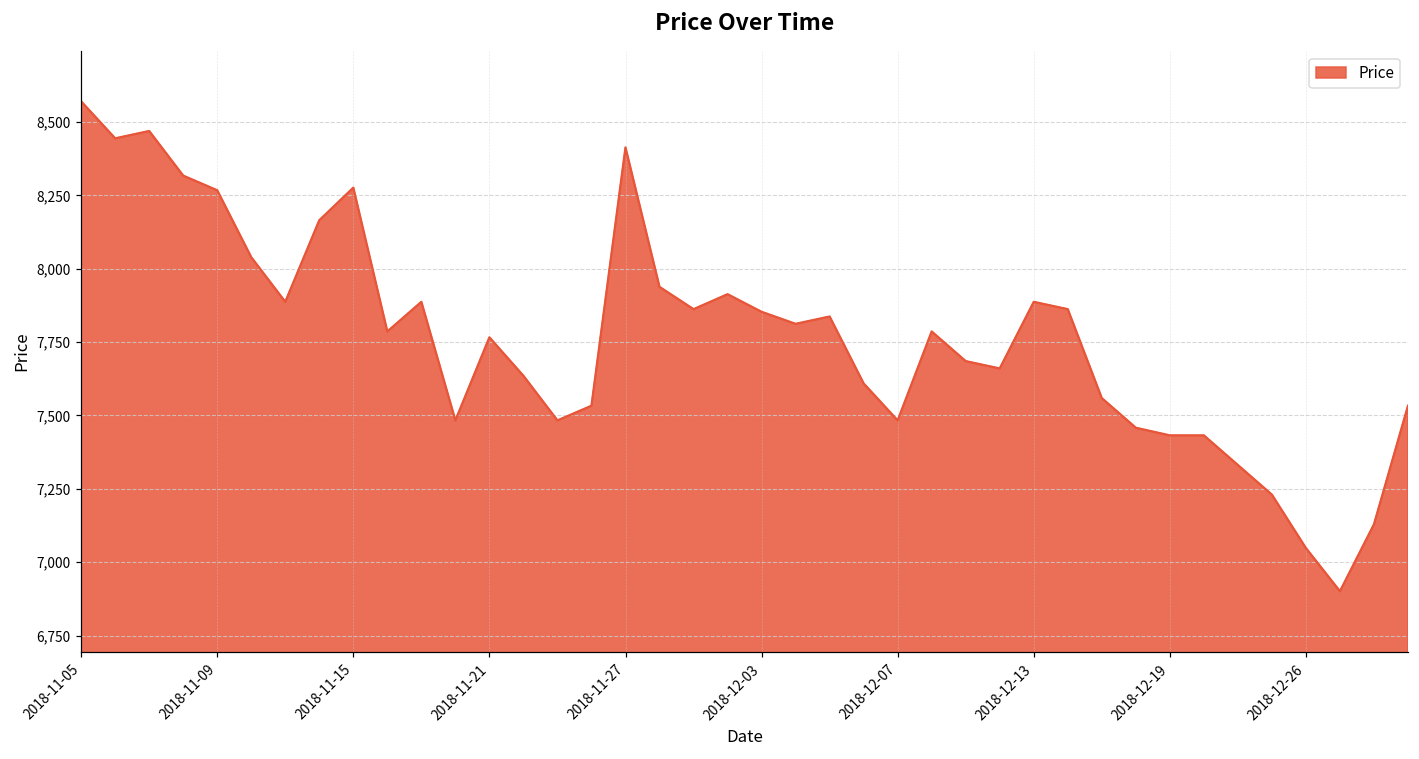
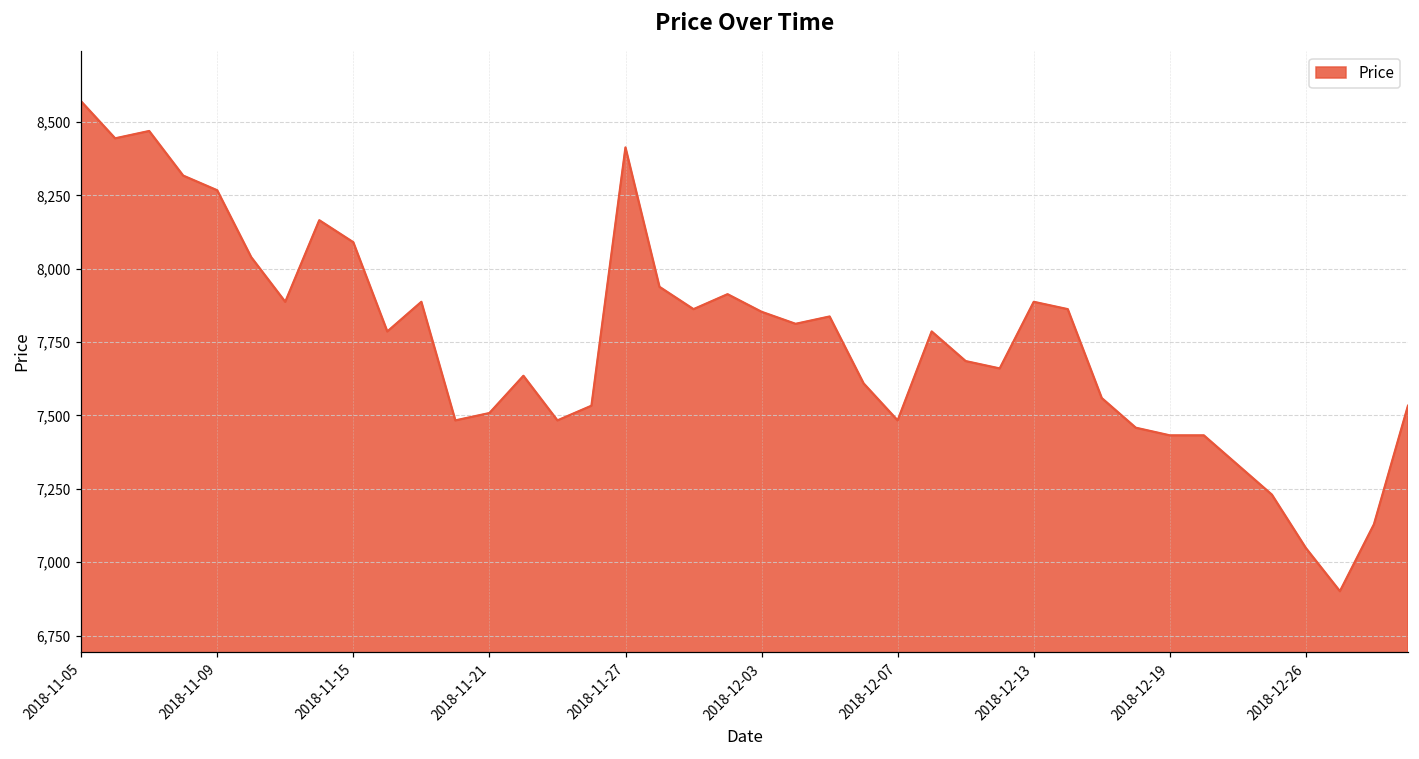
2018-11-15: 8,280 -> 8,090
2018-11-21: 7,770 -> 7,510
